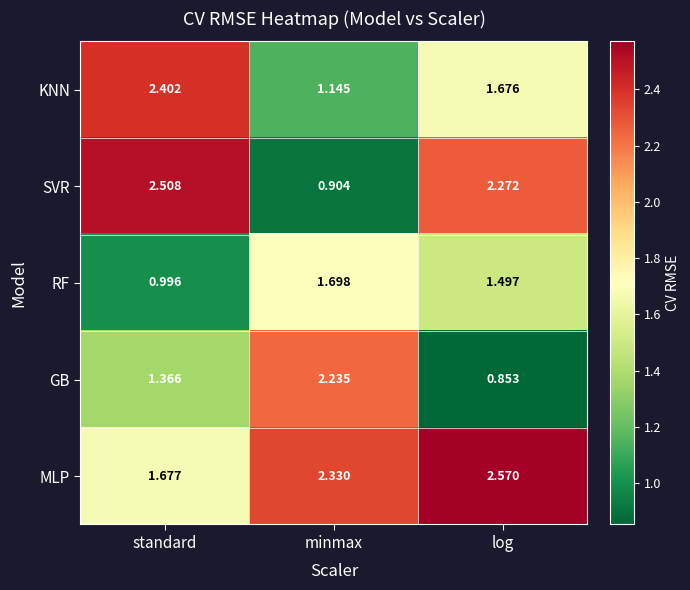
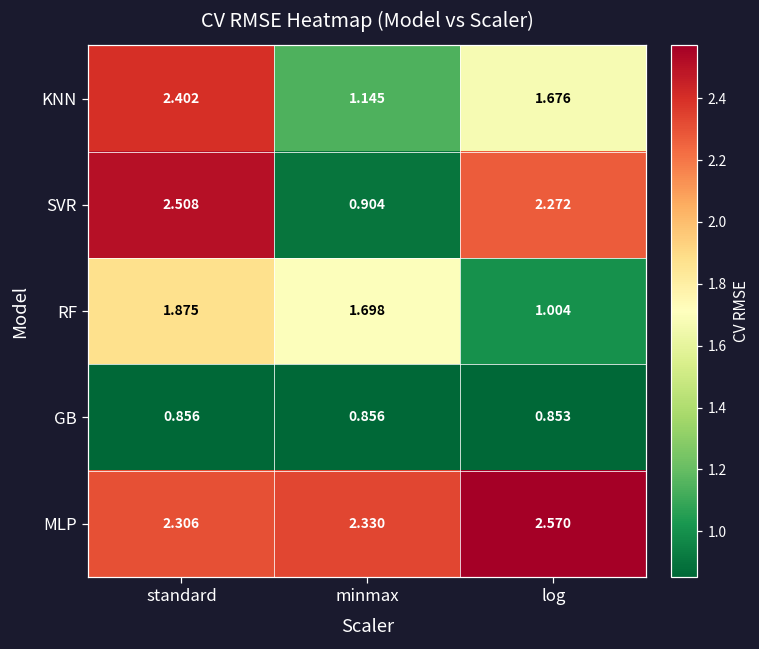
RF, standard: 0.996 -> 1.875
RF, log: 1.497 -> 1.004
GB, standard: 1.366 -> 0.856
GB, minmax: 2.235 -> 0.856
MLP, standard: 1.677 -> 2.306
